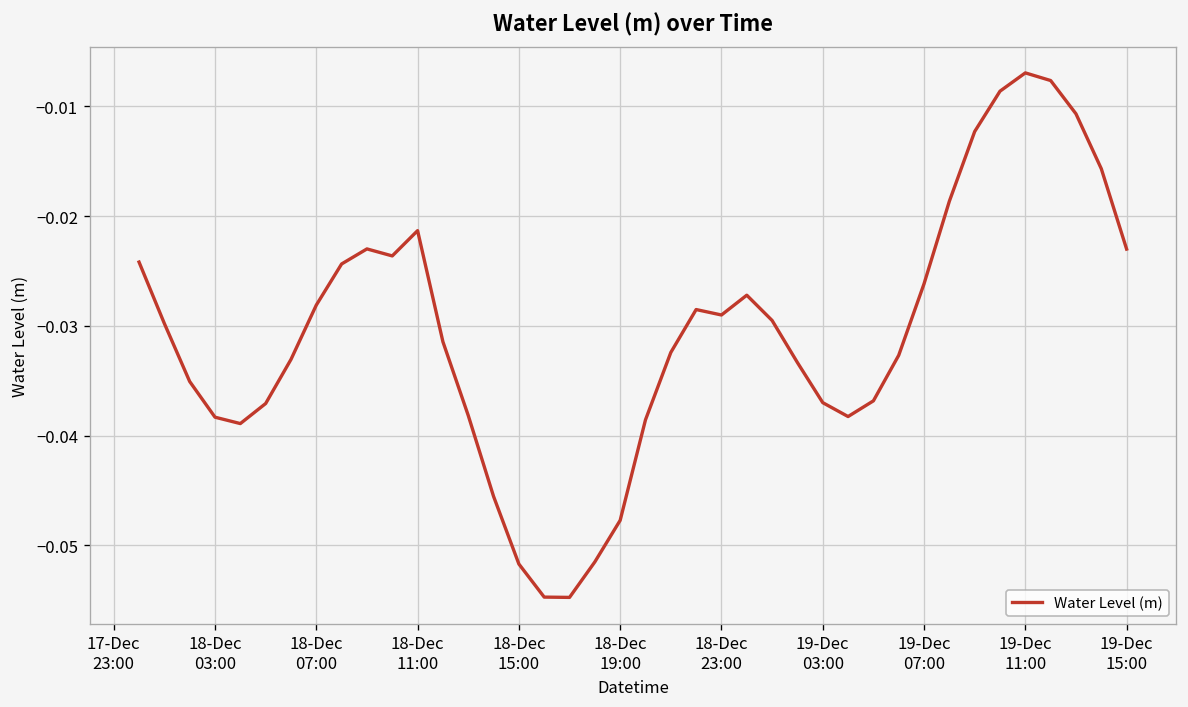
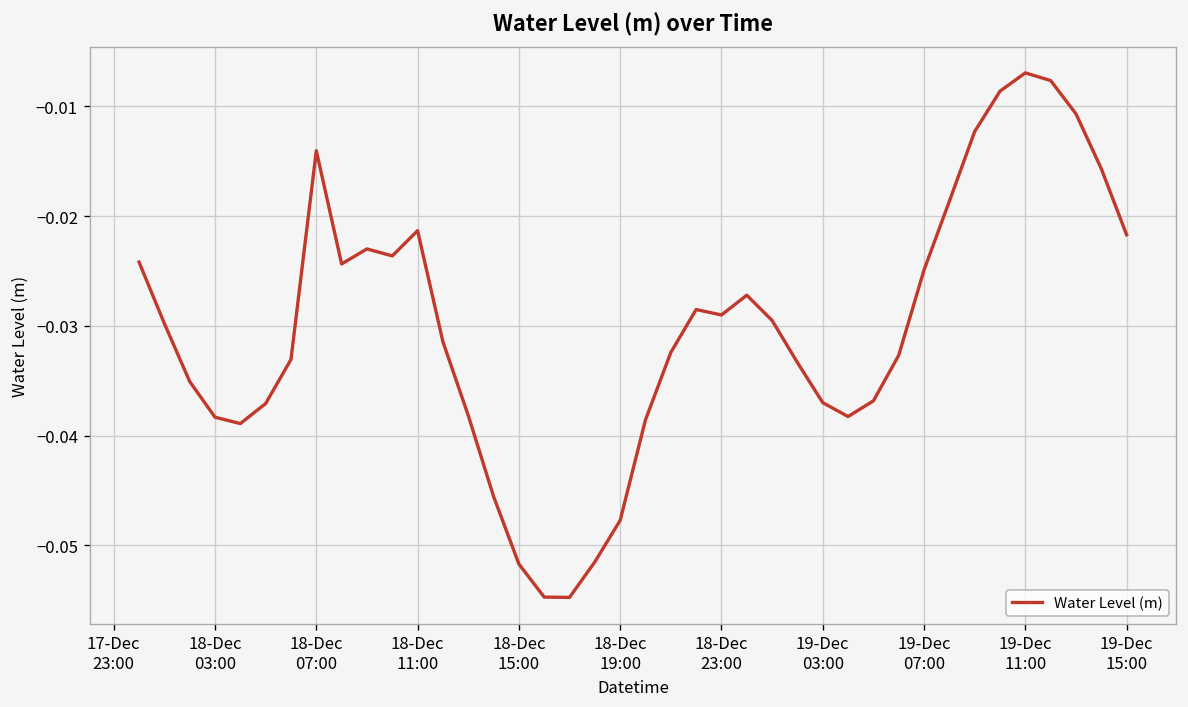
18-Dec 07:00: -0.028 -> -0.014
19-Dec 07:00: -0.026 -> -0.025
19-Dec 15:00: -0.023 -> -0.022
